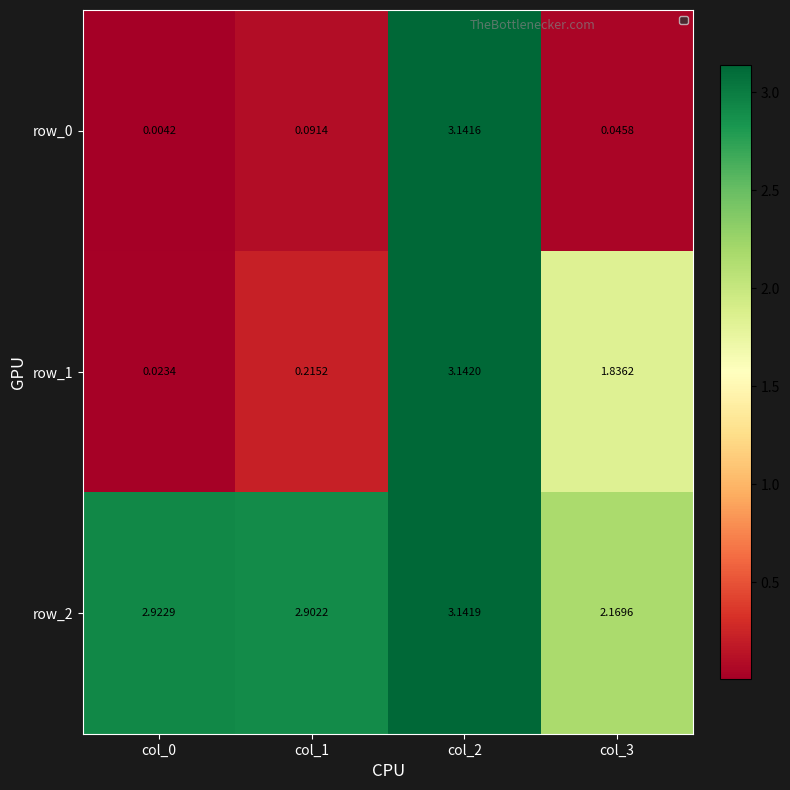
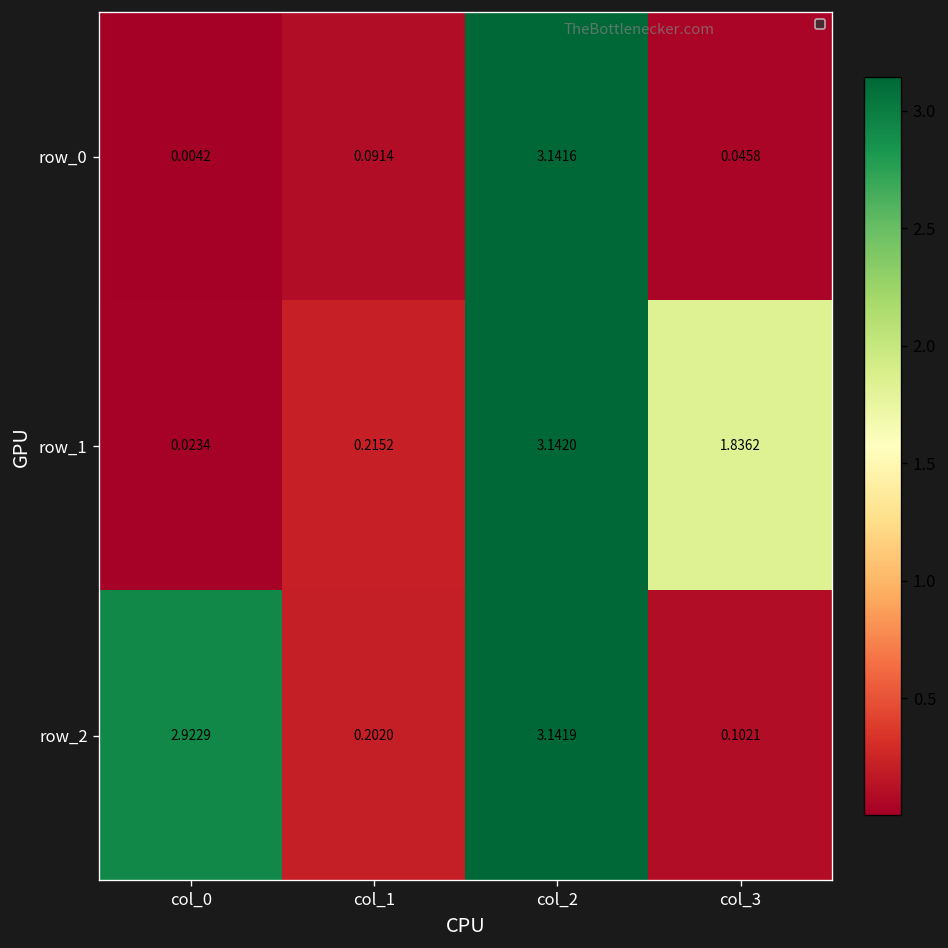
row_2, col_1: 2.9022 -> 0.2020
row_2, col_3: 2.1696 -> 0.1021
